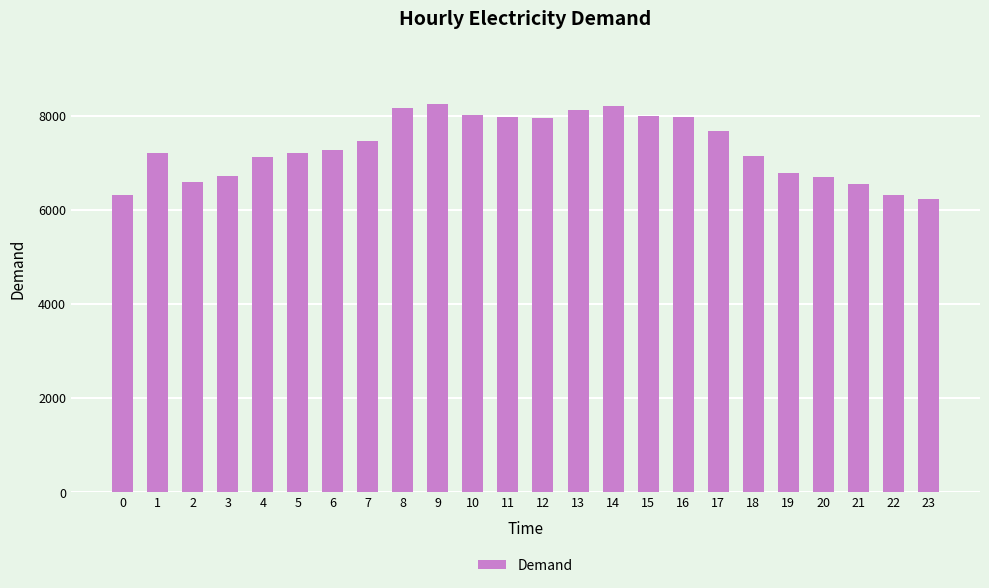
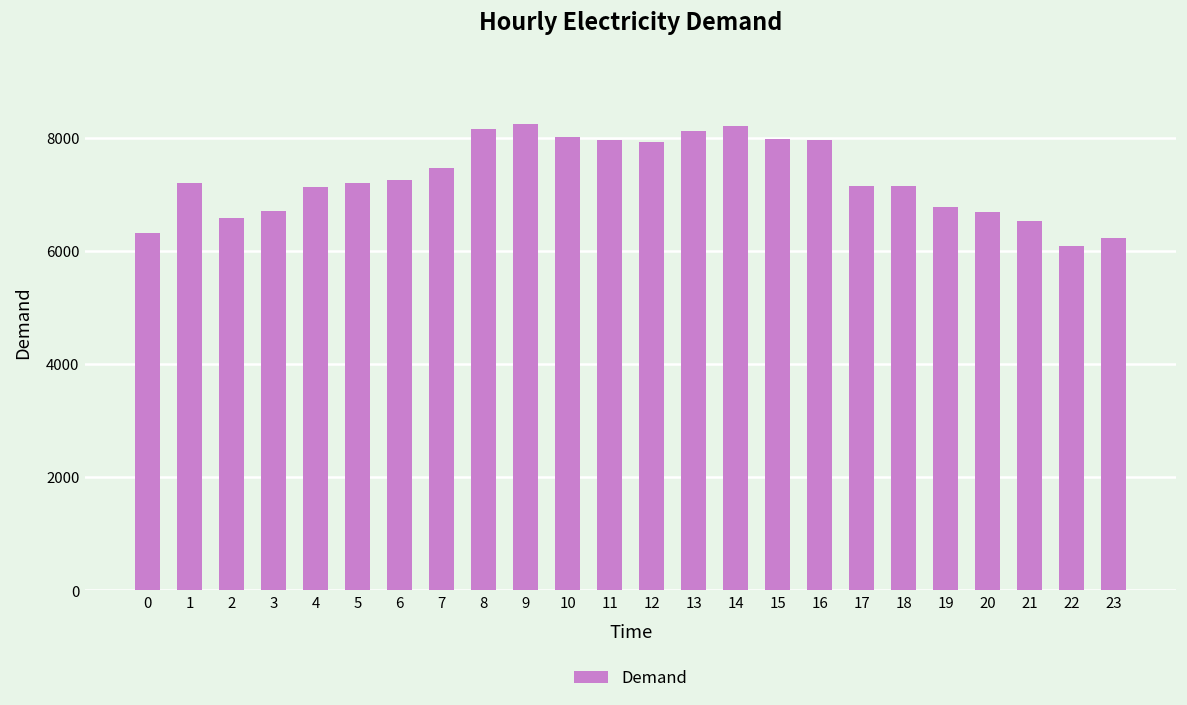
17: 7700 -> 7200
22: 6300 -> 6100
